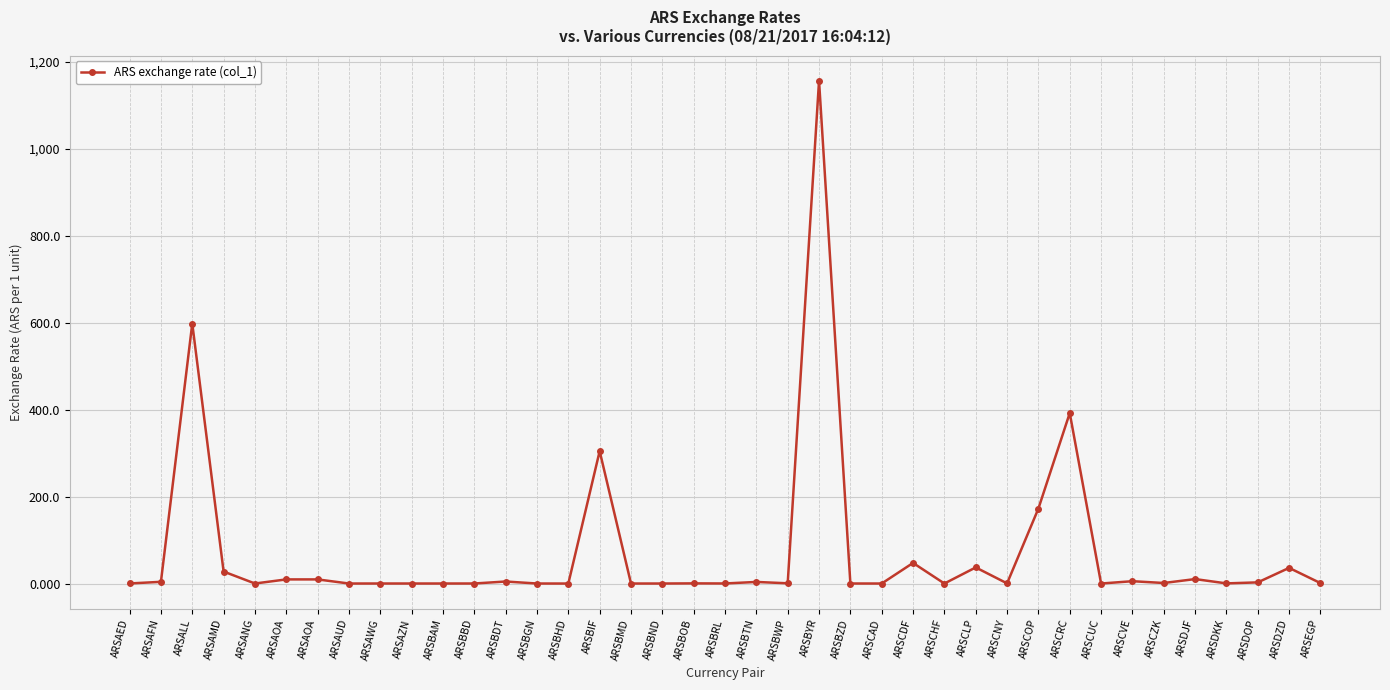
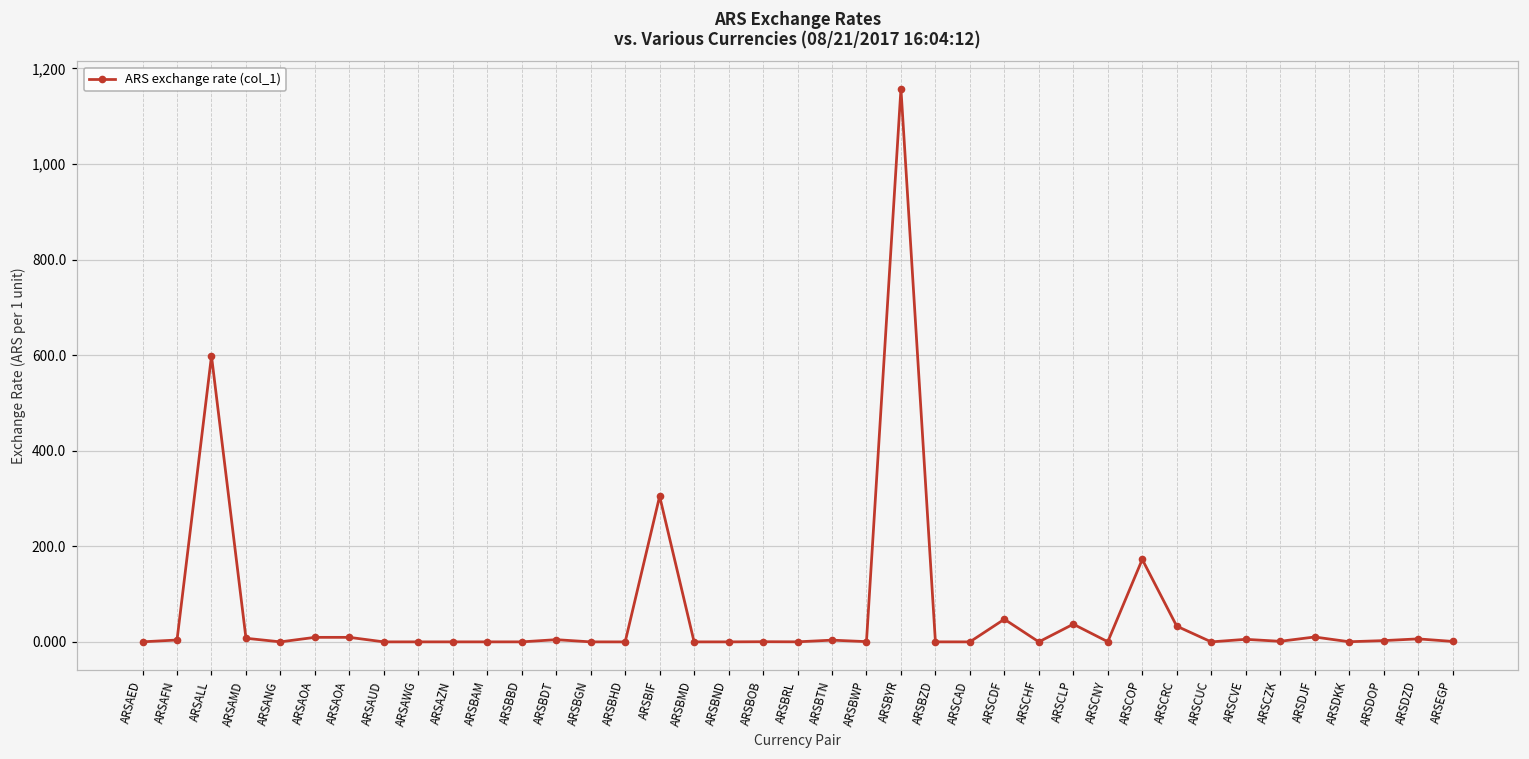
ARSAMD: 30 -> 10
ARSCRC: 390 -> 30
ARSDZD: 40 -> 10
